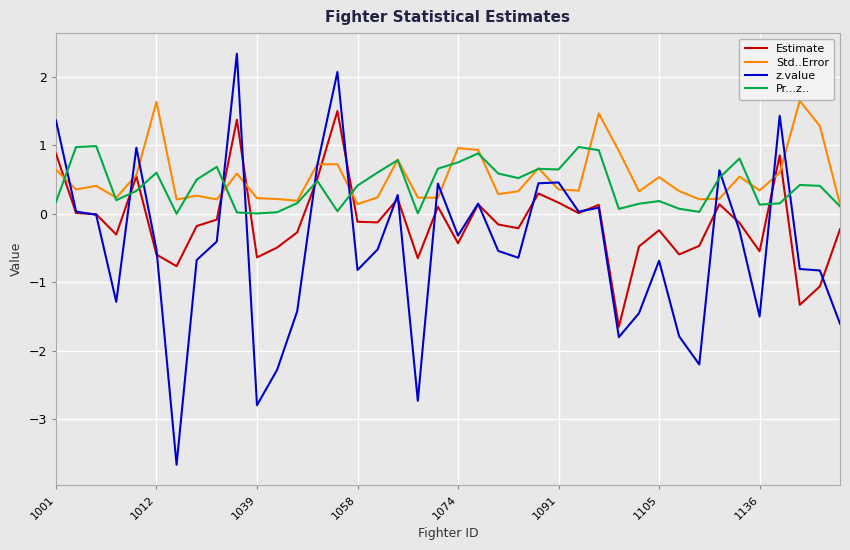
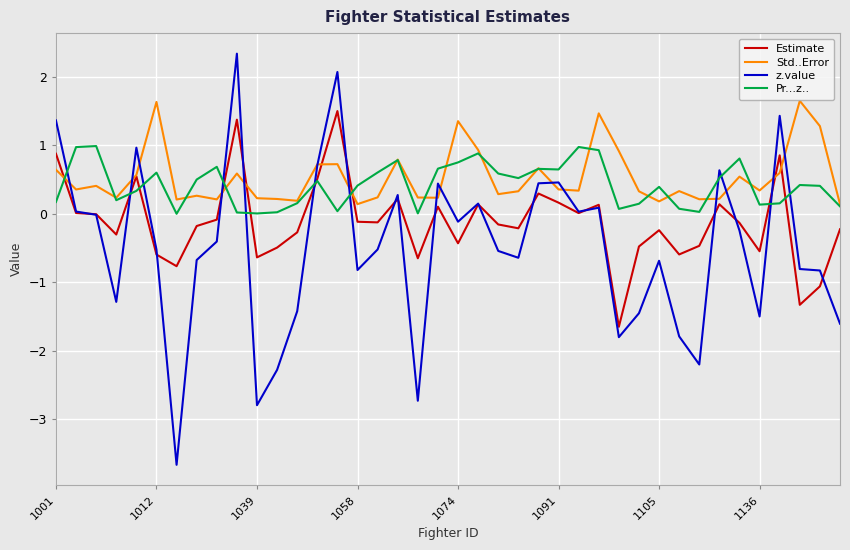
Std..Error, 1074: 1.0 -> 1.4
z.value, 1074: -0.3 -> -0.1
Std..Error, 1105: 0.5 -> 0.2
Pr...z.., 1105: 0.2 -> 0.4
